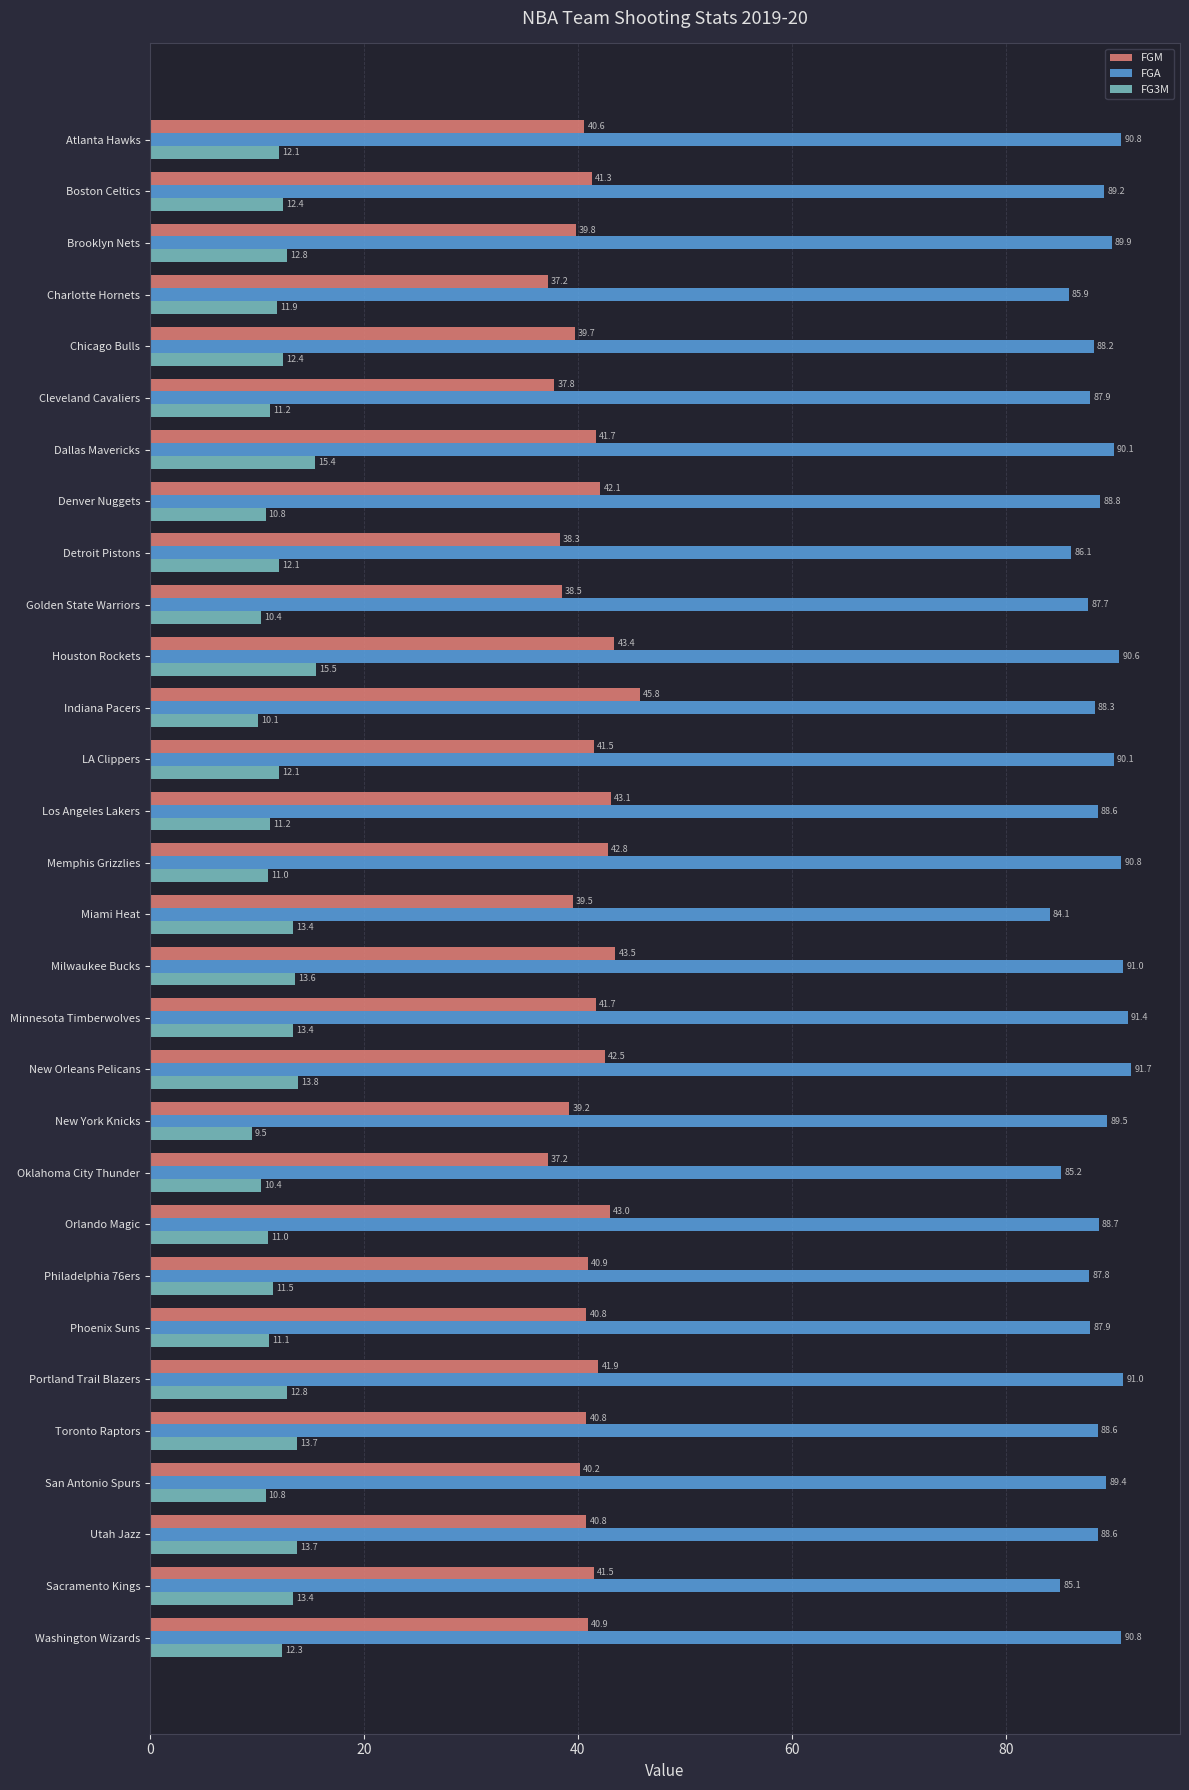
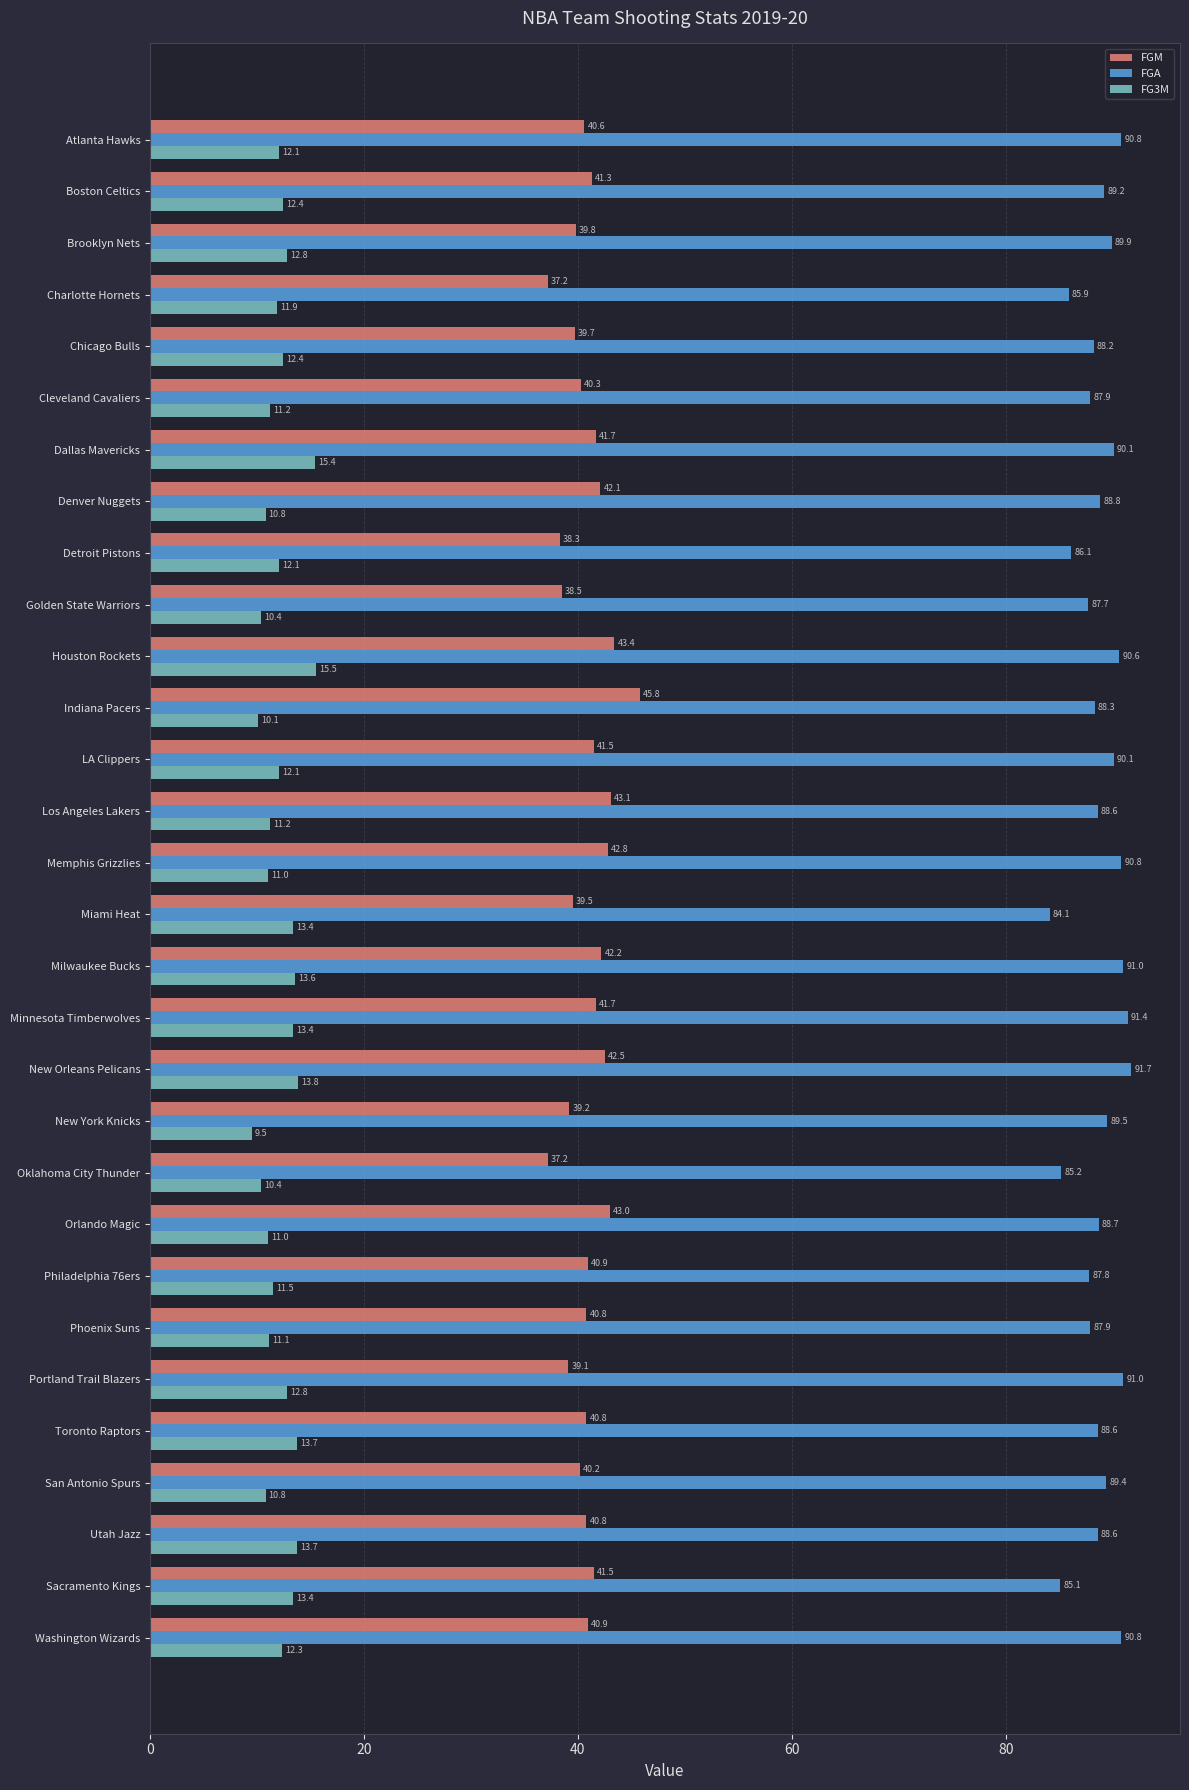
FGM, Cleveland Cavaliers: 37.8 -> 40.3
FGM, Milwaukee Bucks: 43.5 -> 42.2
FGM, Portland Trail Blazers: 41.9 -> 39.1
